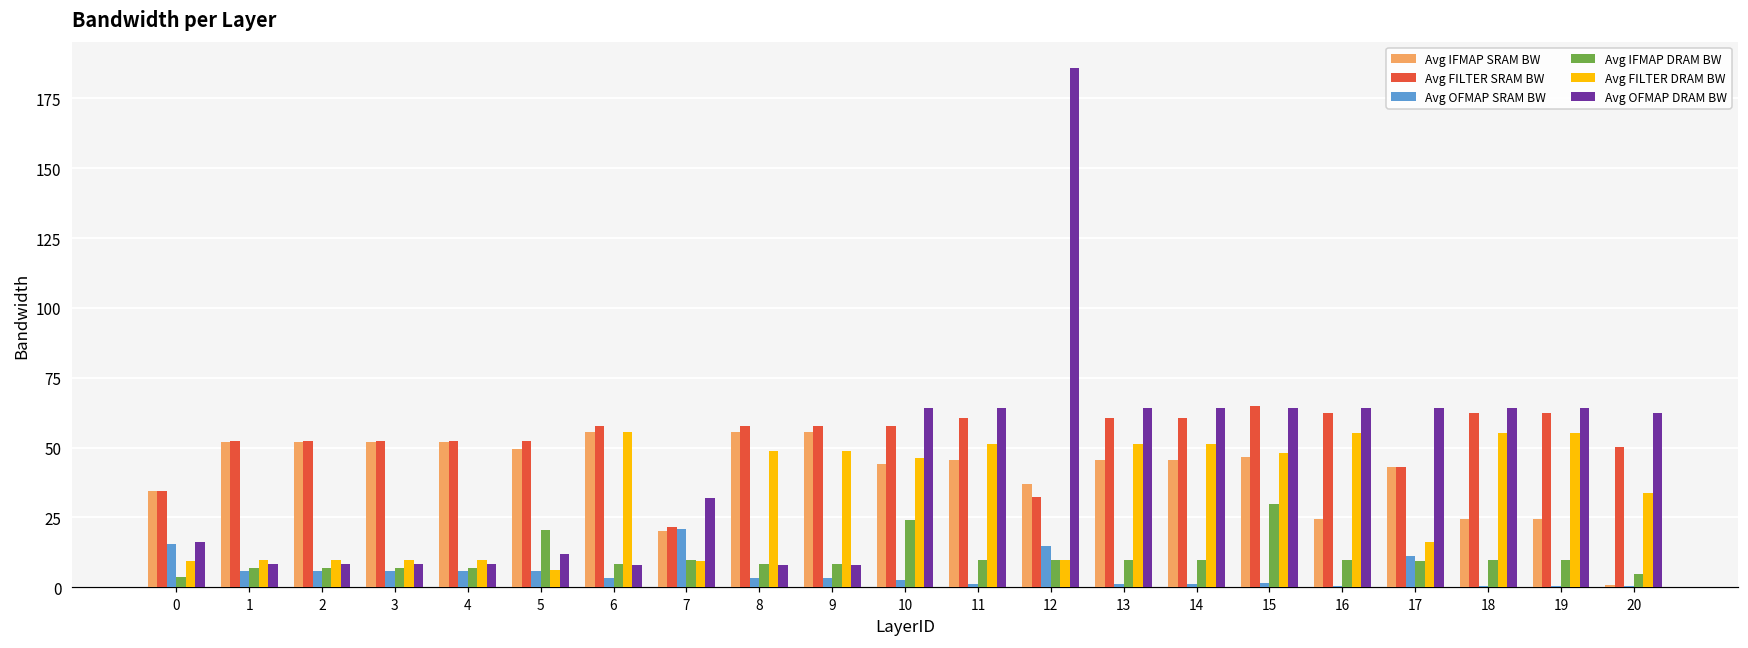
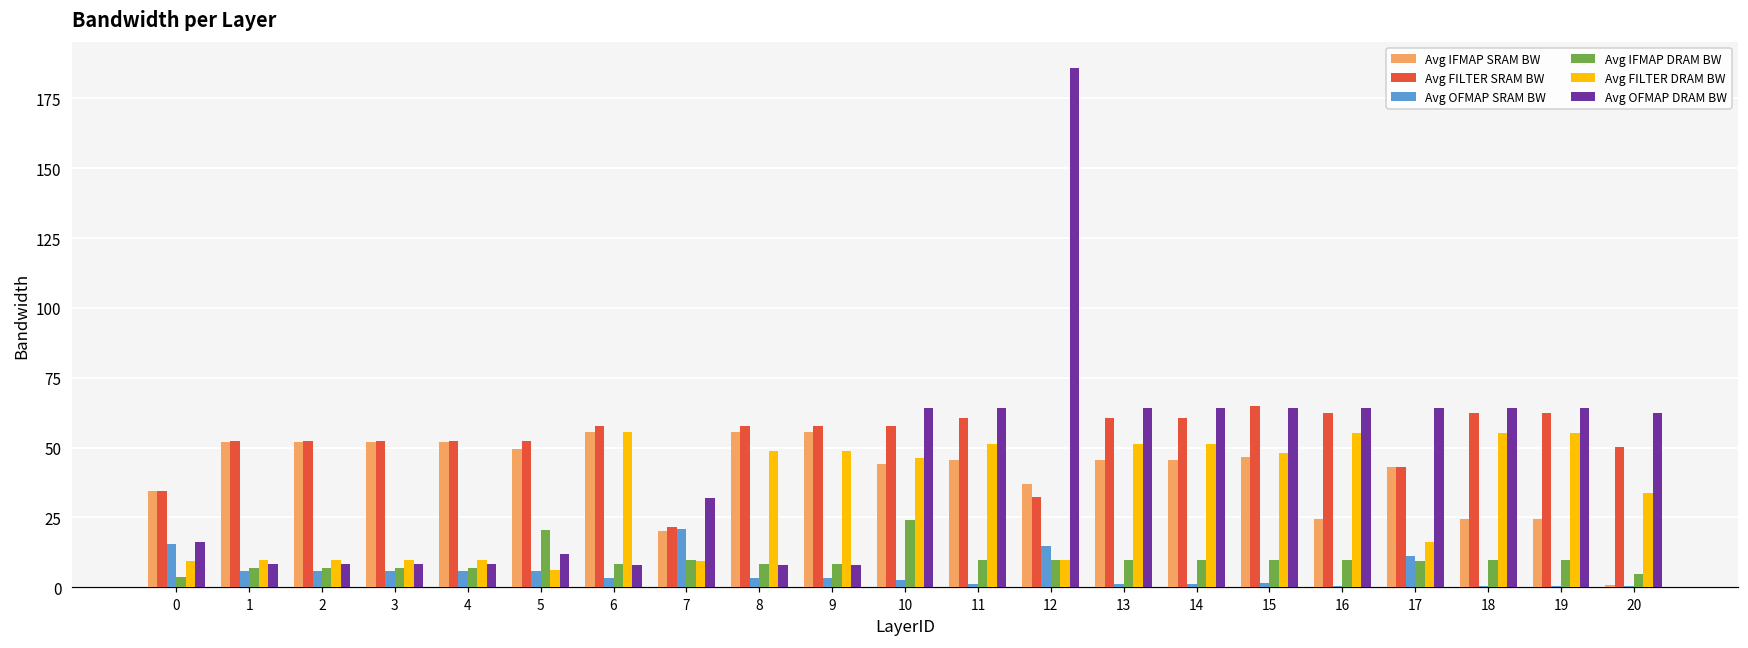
Avg IFMAP DRAM BW, 15: 30 -> 10
